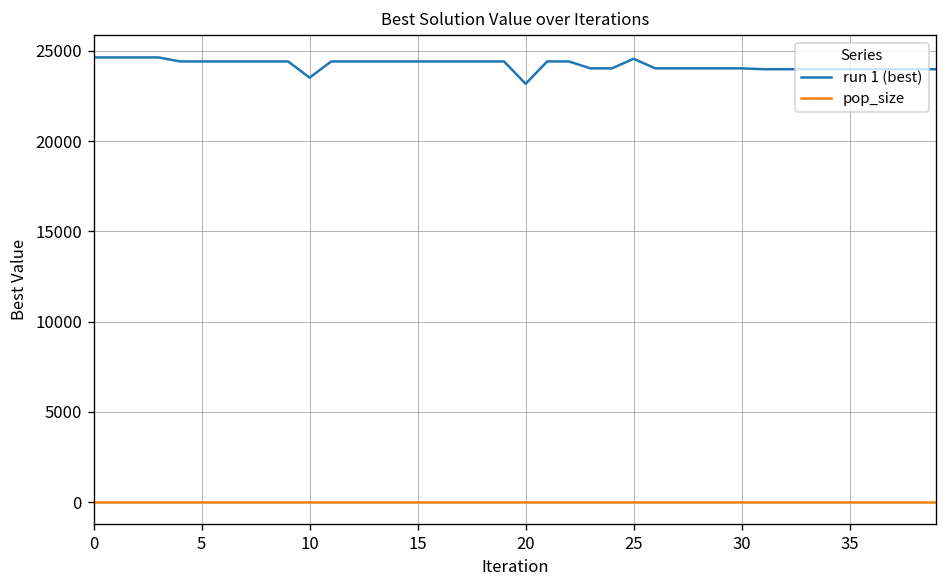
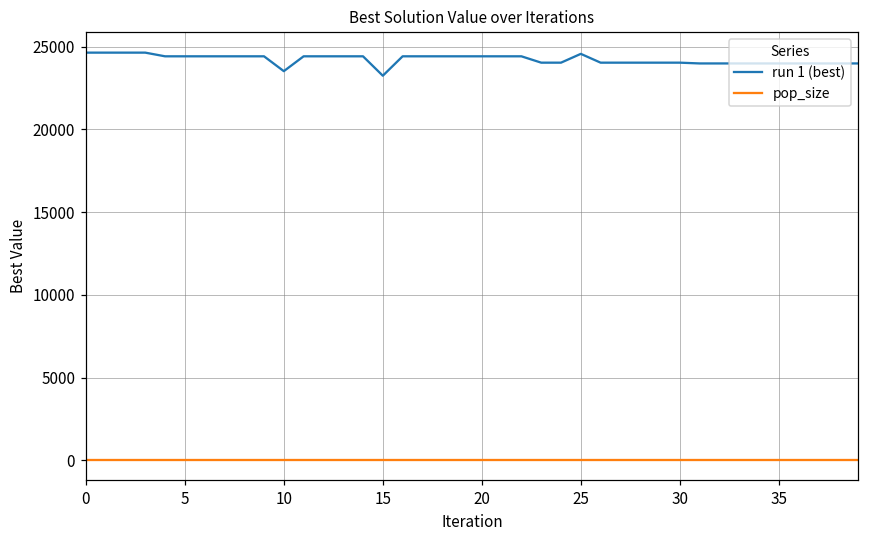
run 1 (best), 15: 24400 -> 23200
run 1 (best), 20: 23200 -> 24400
